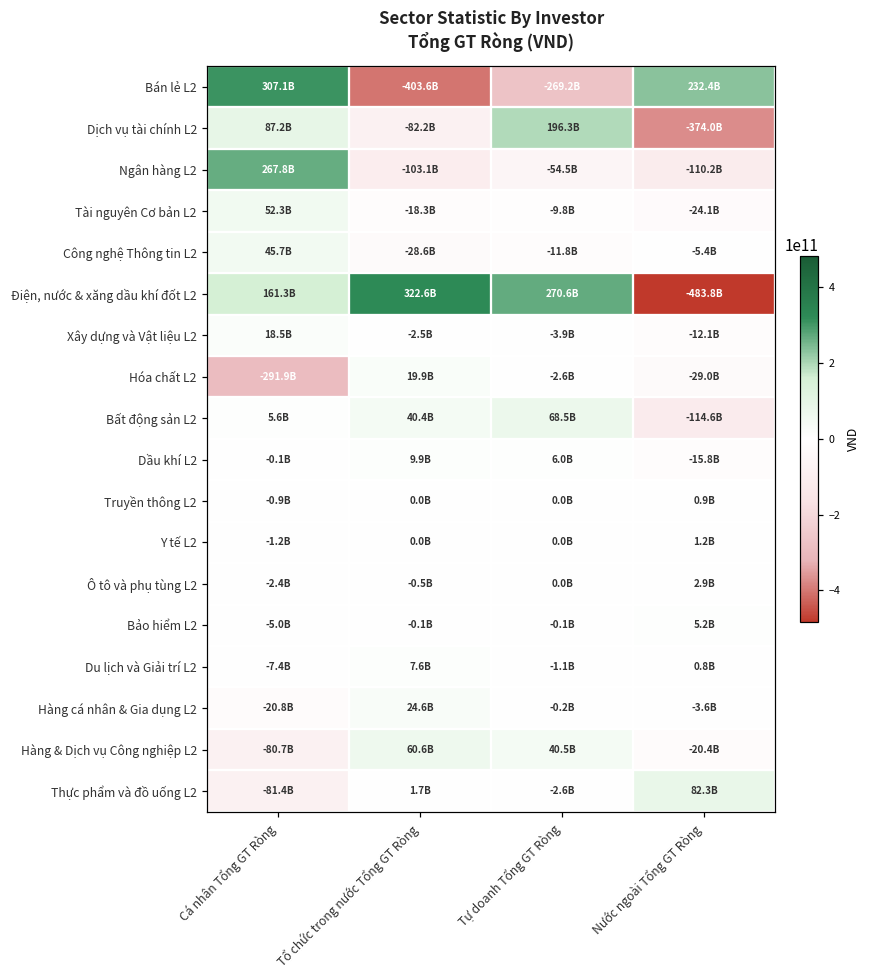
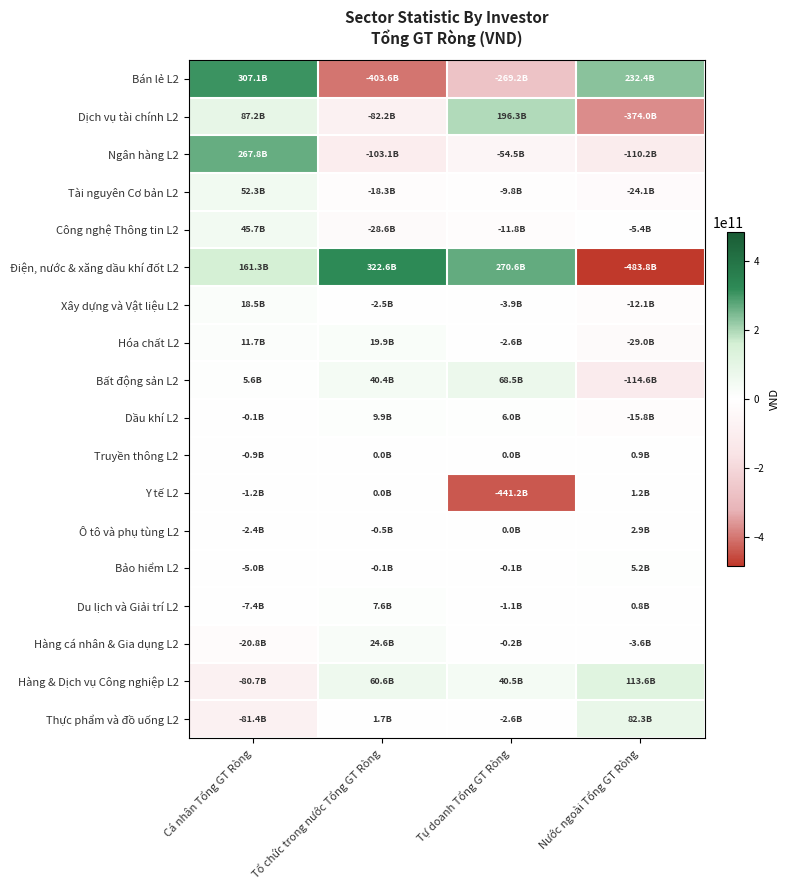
Hóa chất L2, Cá nhân Tổng GT Ròng: -291.9B -> 11.7B
Y tế L2, Tự doanh Tổng GT Ròng: 0.0B -> -441.2B
Hàng & Dịch vụ Công nghiệp L2, Nước ngoài Tổng GT Ròng: -20.4B -> 113.6B
